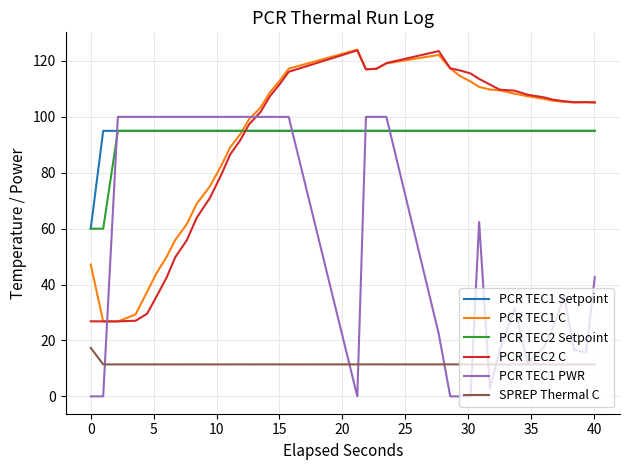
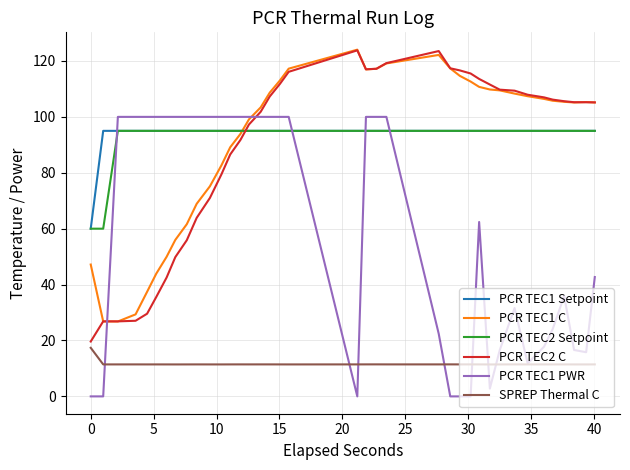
PCR TEC2 C, 0: 27 -> 20
